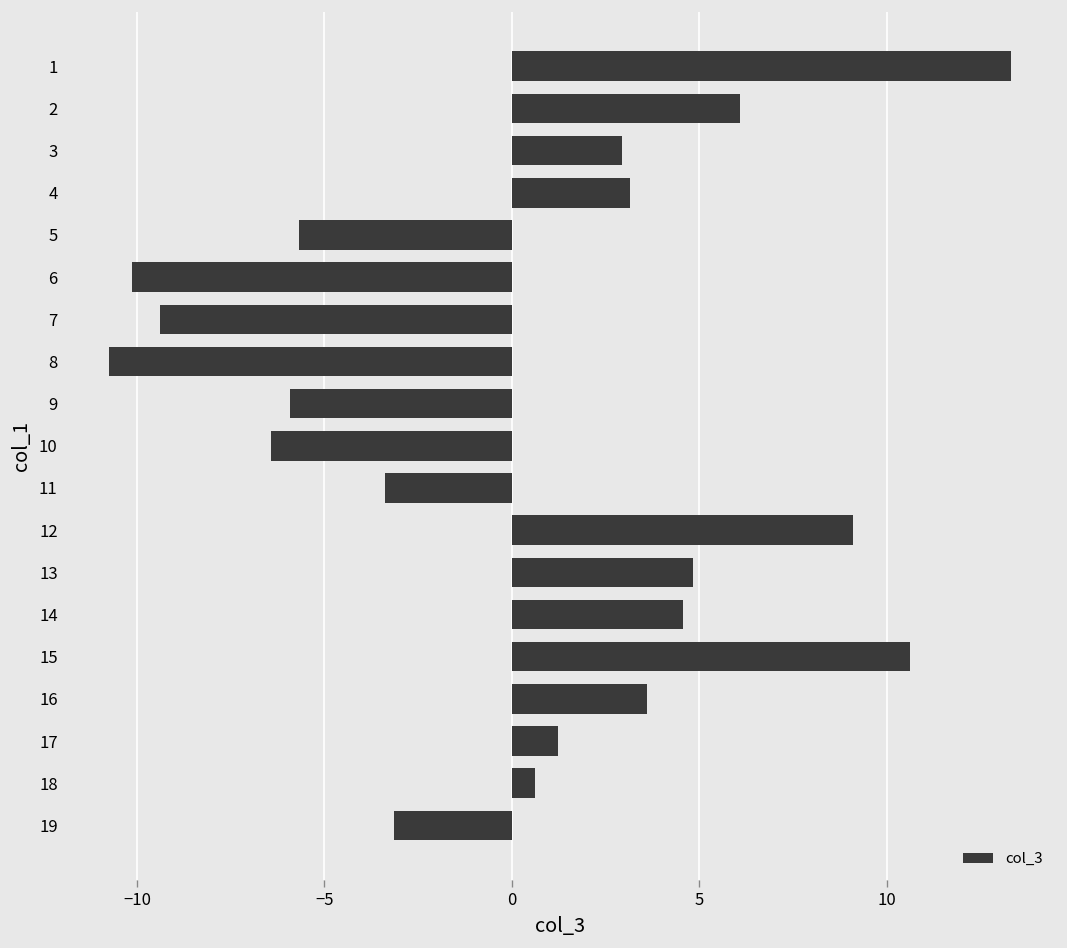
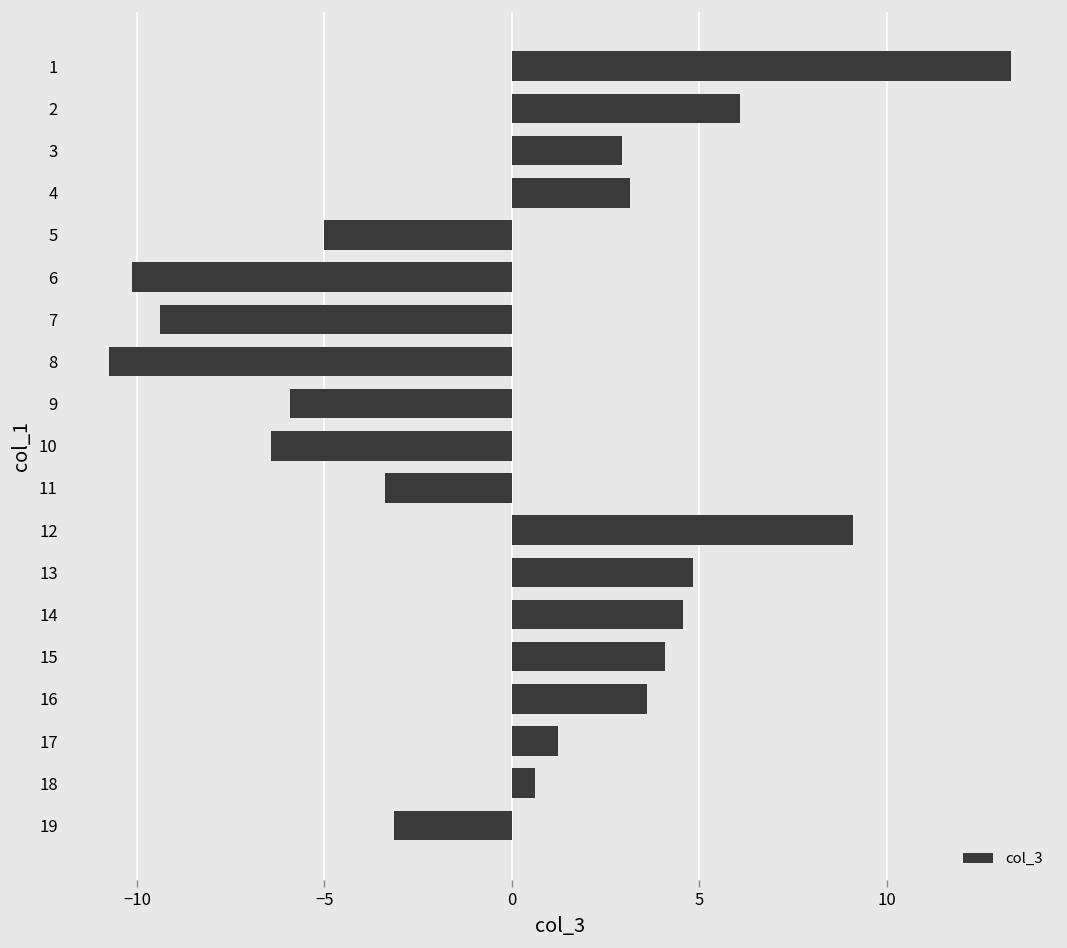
5: -5.7 -> -5.0
15: 10.6 -> 4.1
